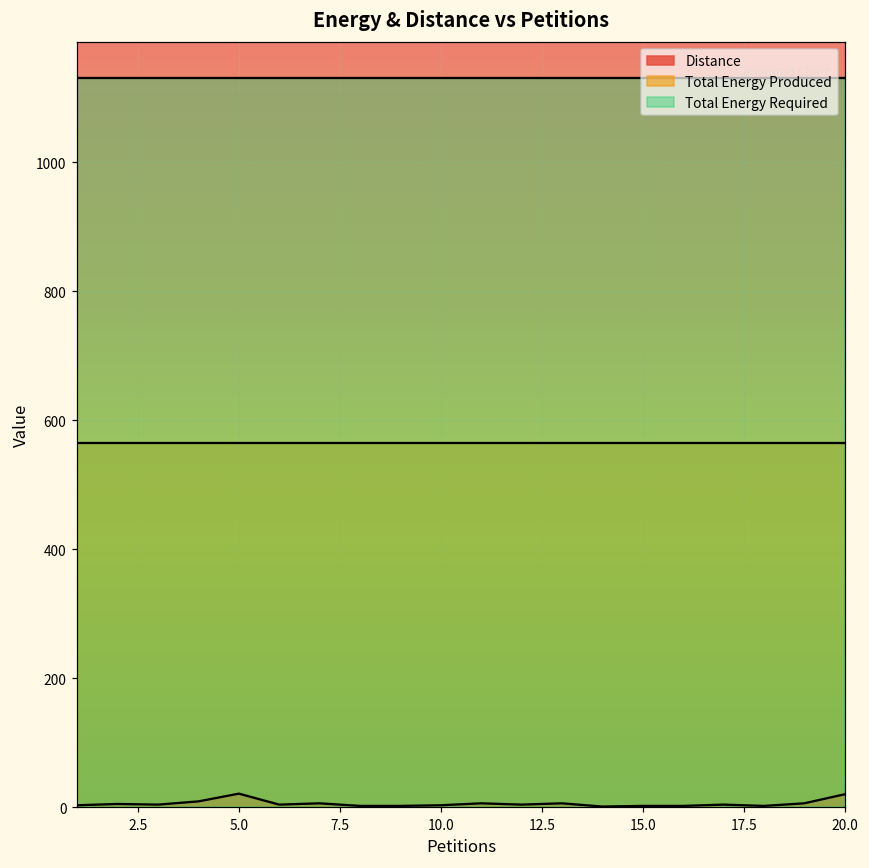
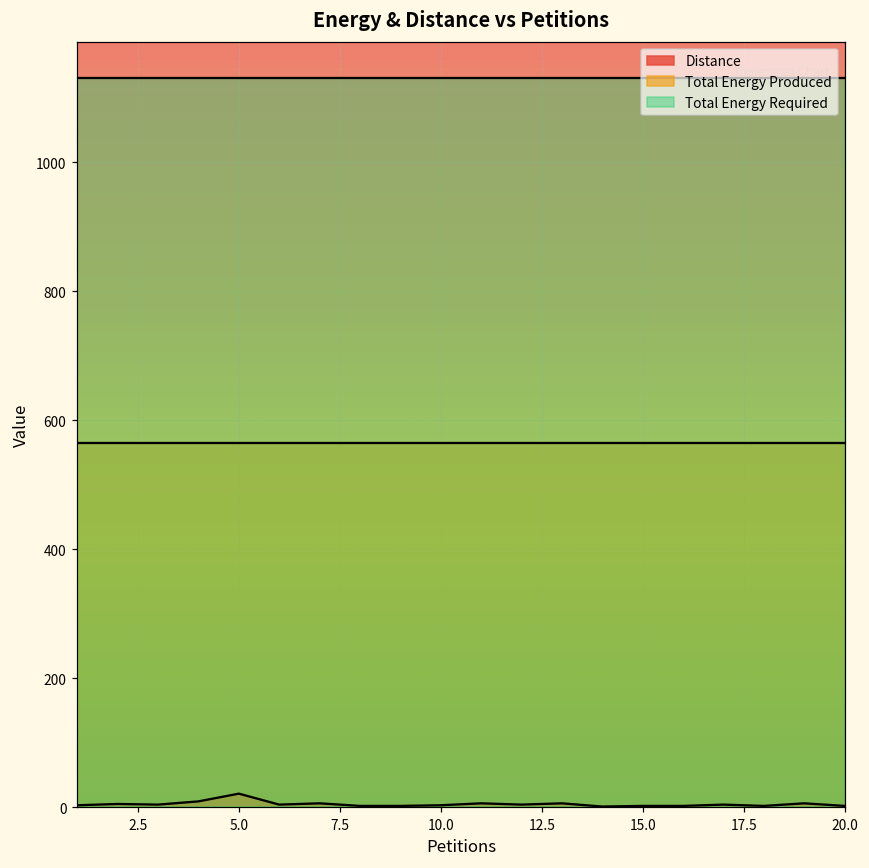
Distance, 20.0: 20 -> 0
